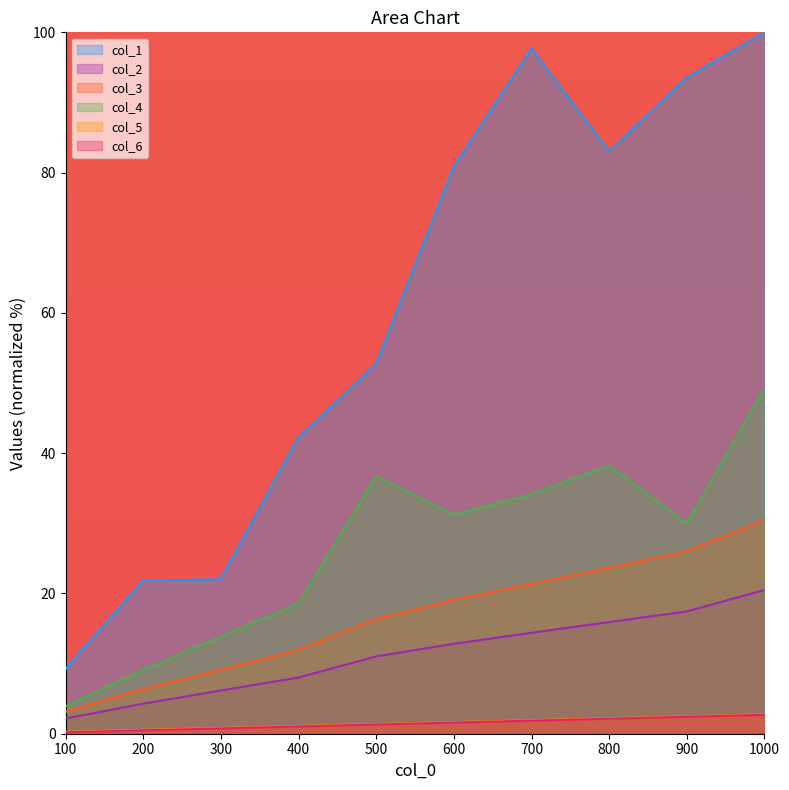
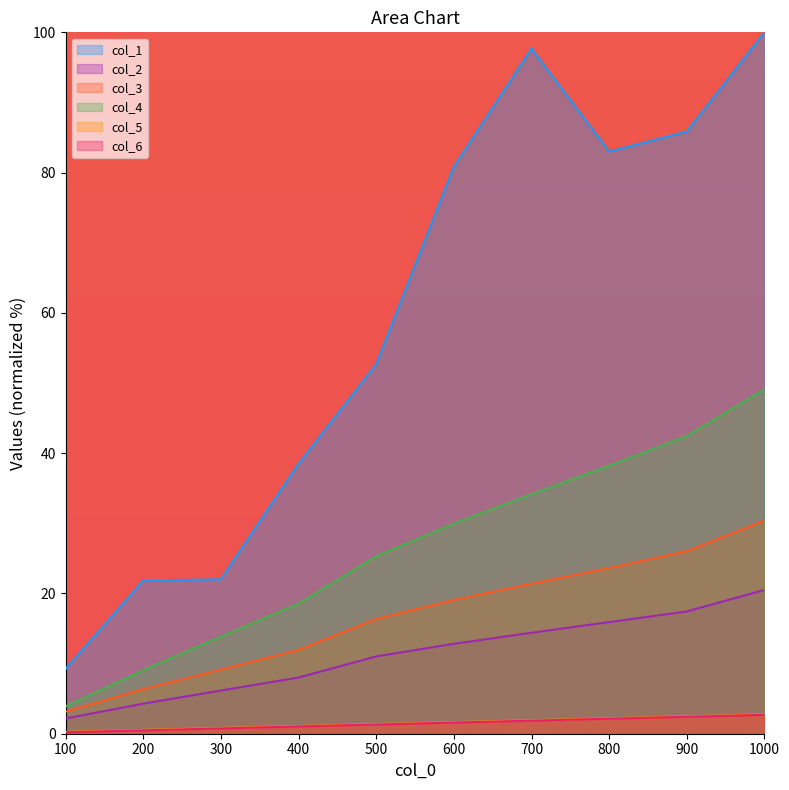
col_1, 400: 42 -> 38
col_4, 500: 37 -> 25
col_4, 600: 31 -> 30
col_1, 900: 94 -> 86
col_4, 900: 30 -> 42
